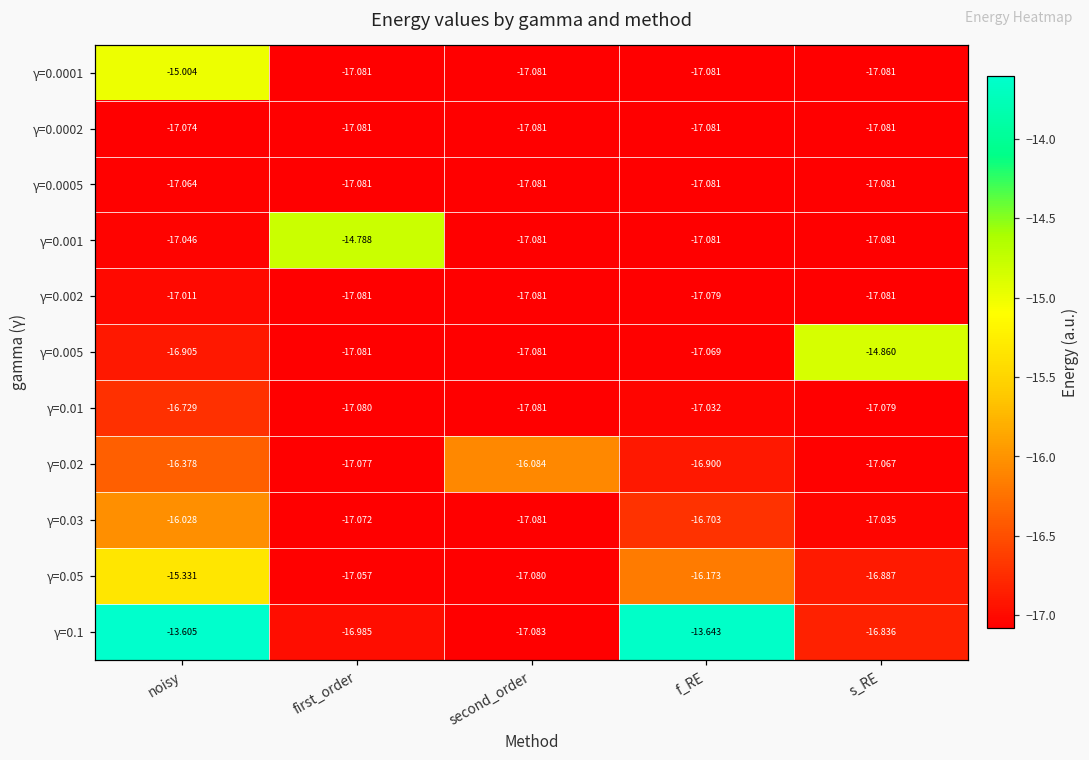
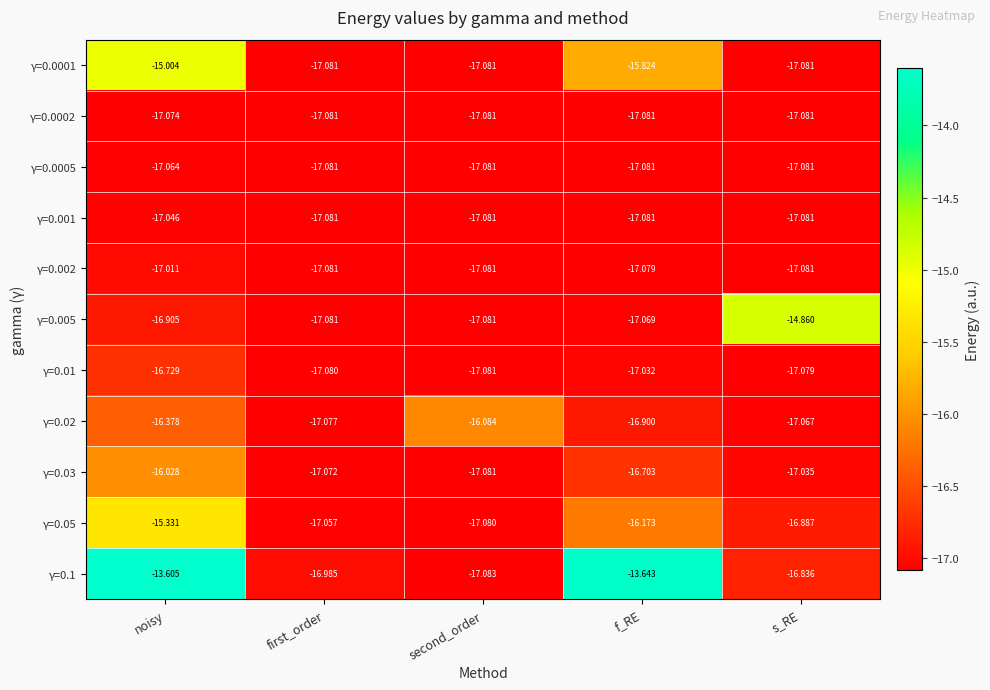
γ=0.0001, f_RE: -17.081 -> -15.824
γ=0.001, first_order: -14.788 -> -17.081
